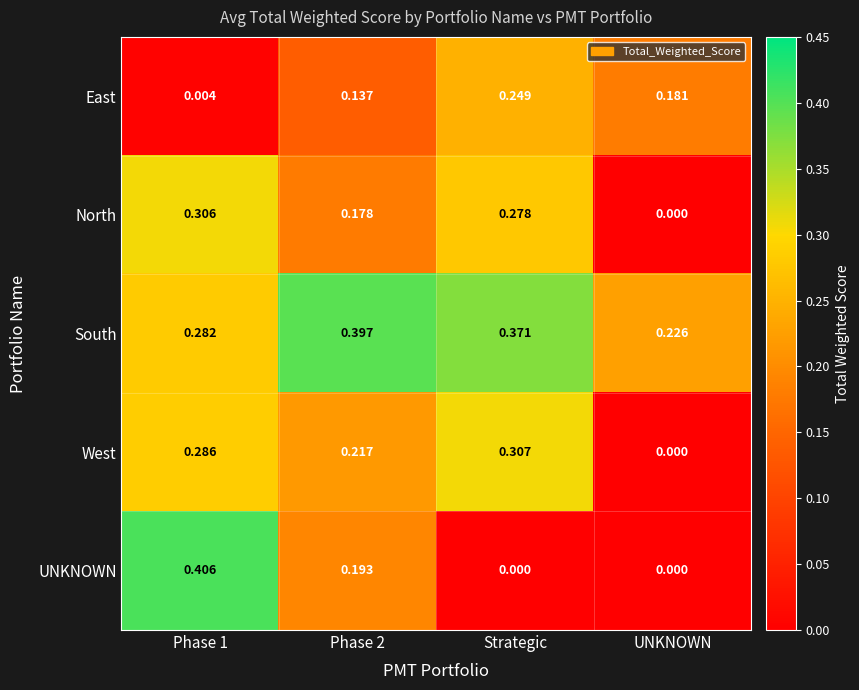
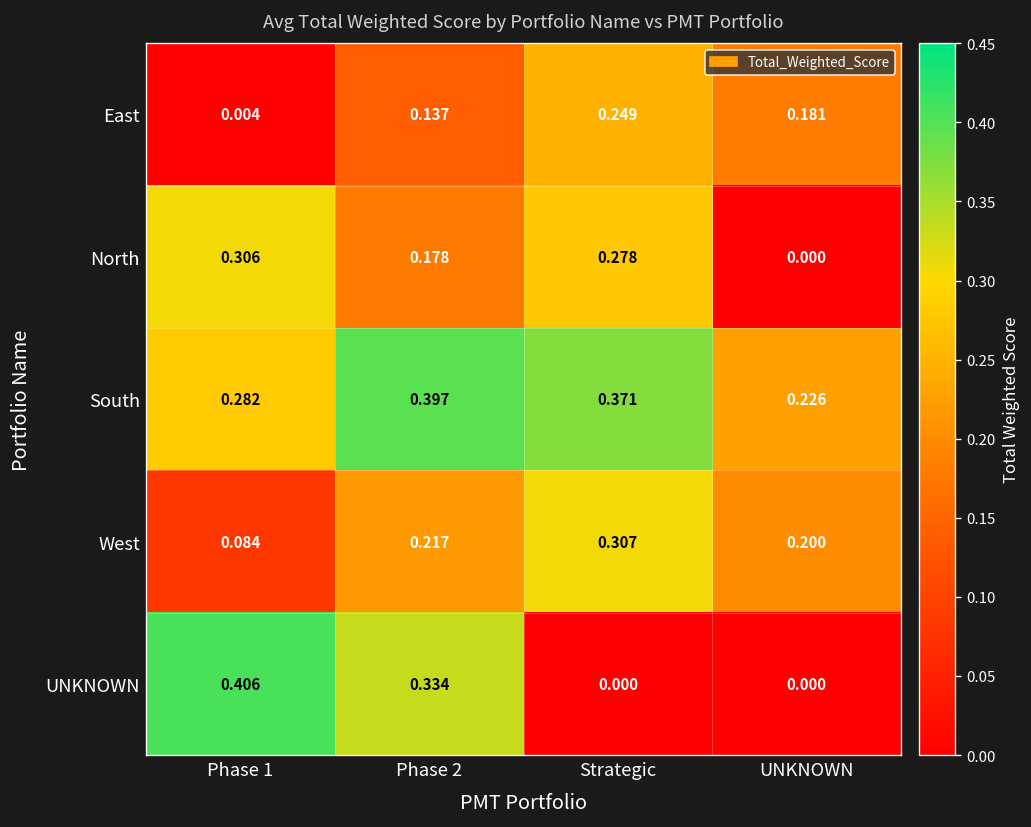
West, Phase 1: 0.286 -> 0.084
West, UNKNOWN: 0.000 -> 0.200
UNKNOWN, Phase 2: 0.193 -> 0.334
